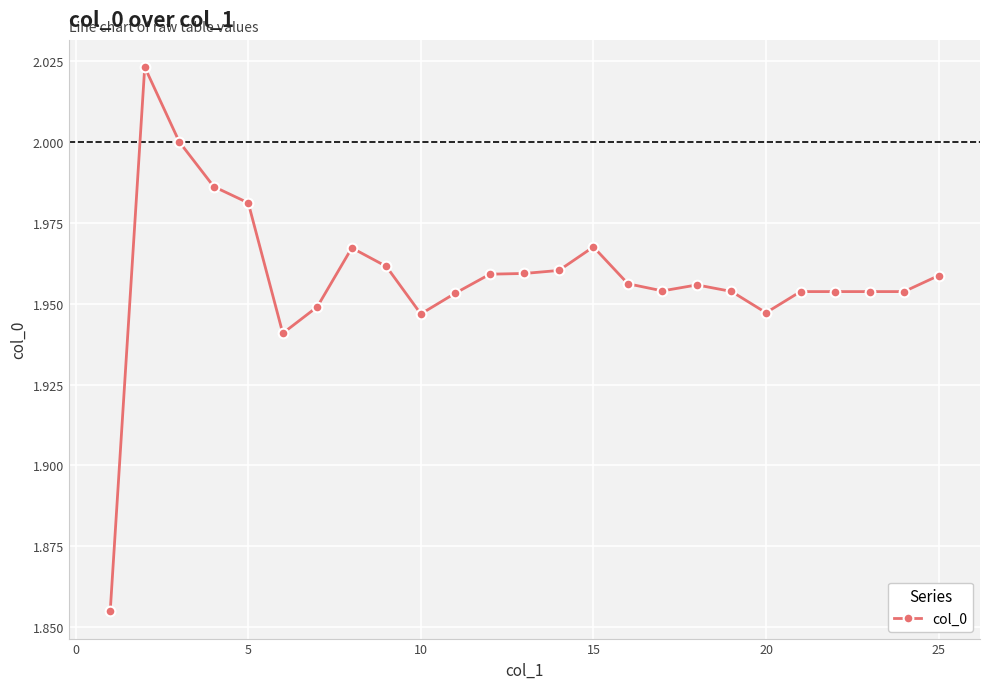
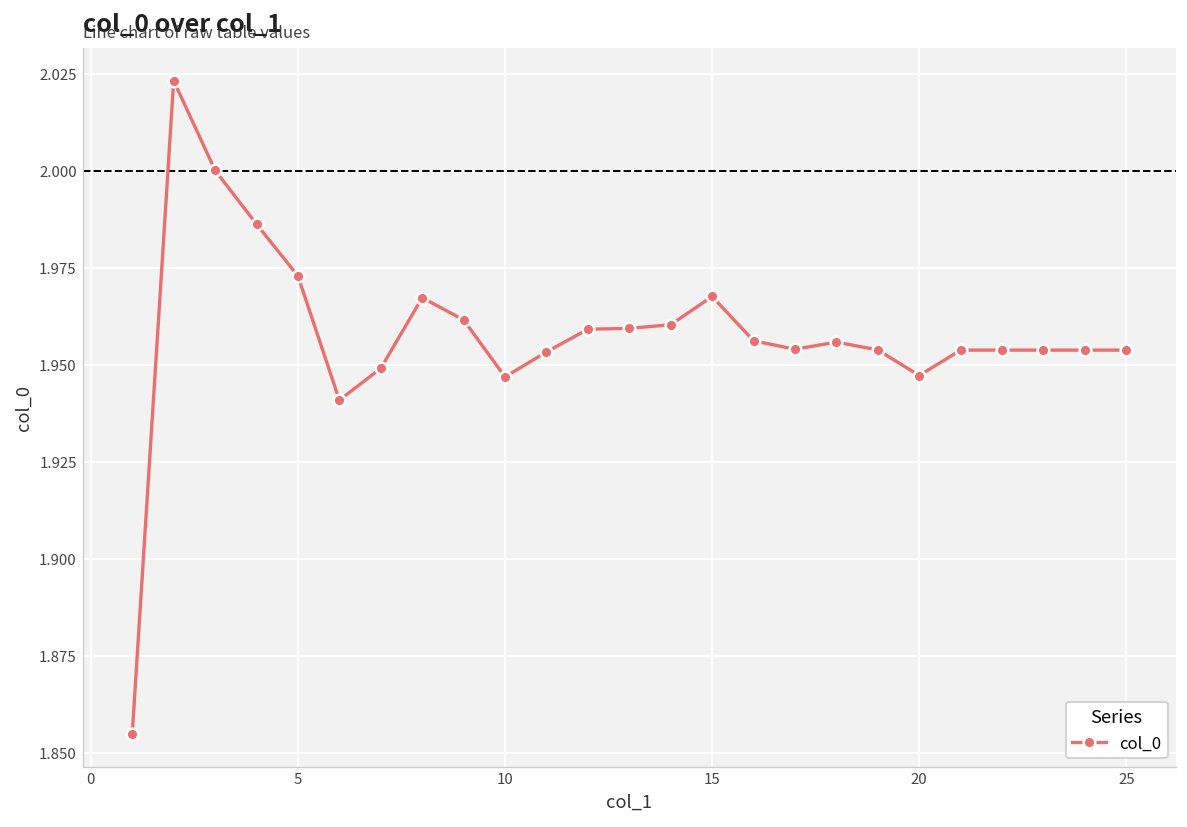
5: 1.981 -> 1.973
25: 1.959 -> 1.954
